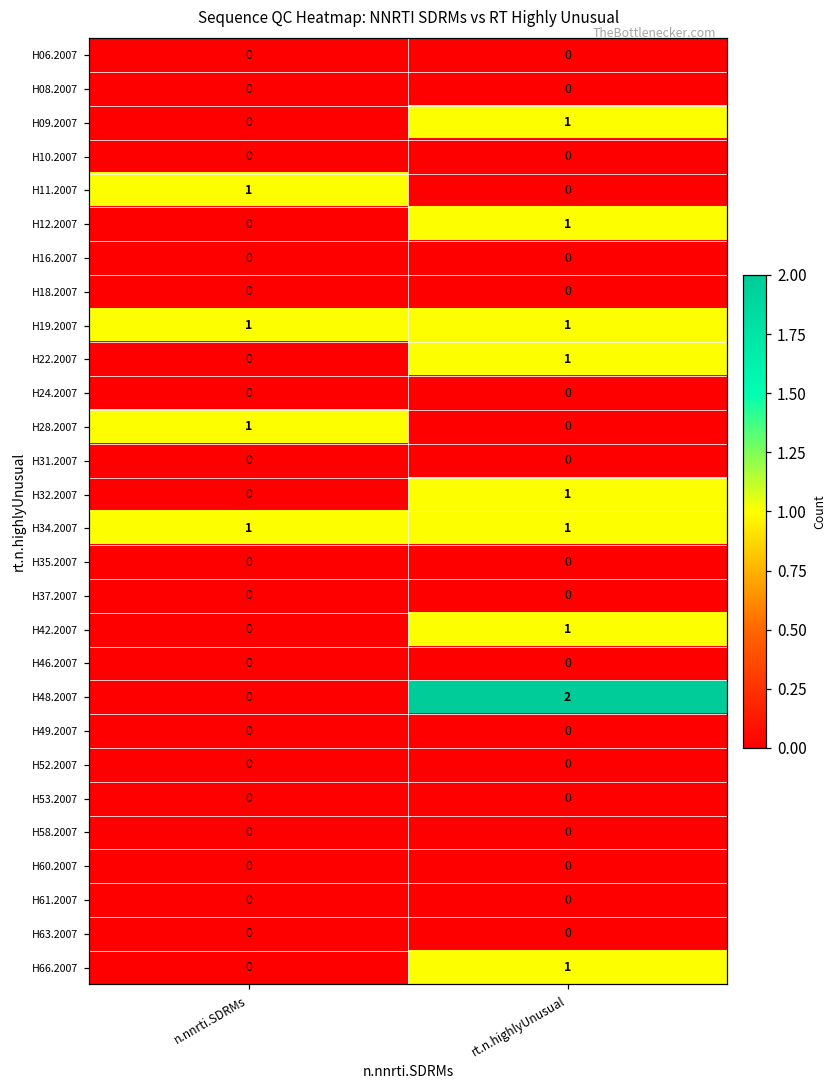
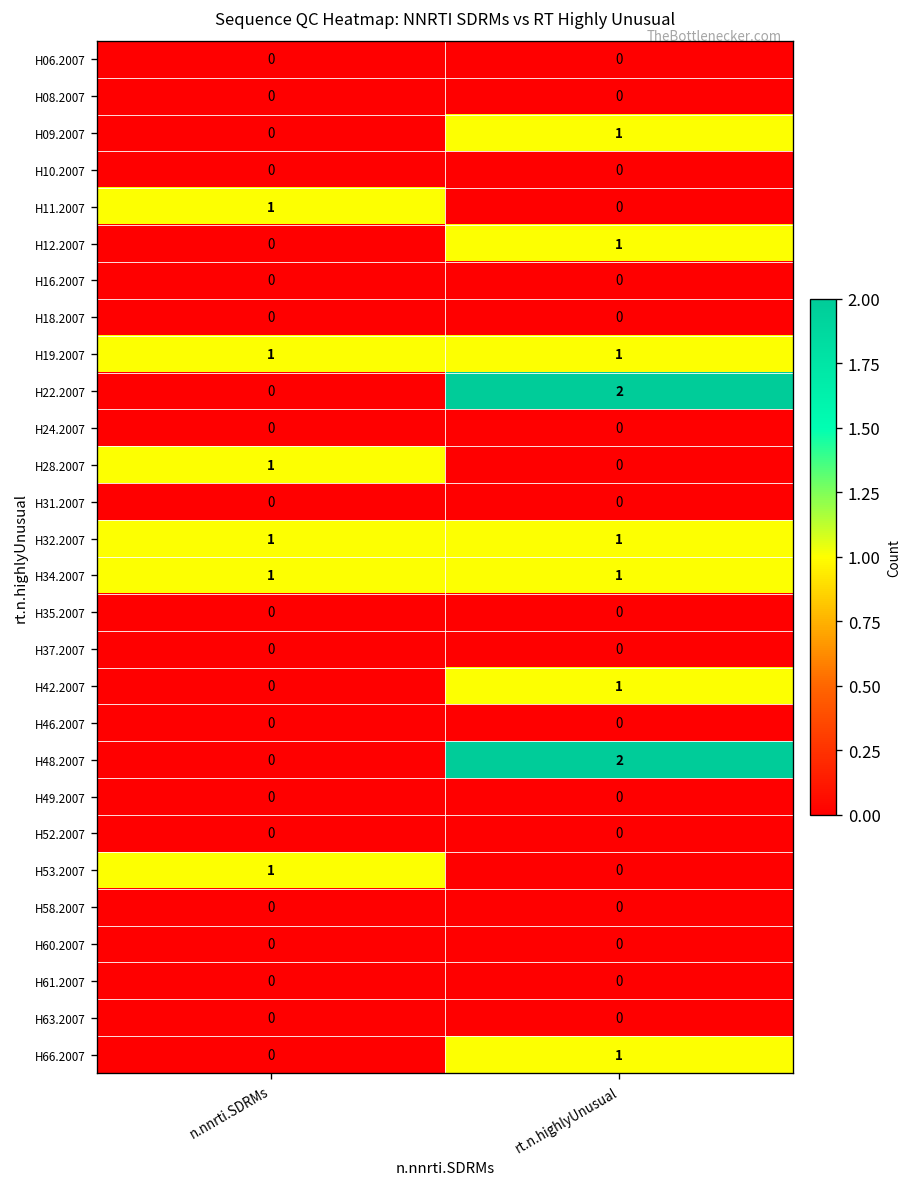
H22.2007, rt.n.highlyUnusual: 1 -> 2
H32.2007, n.nnrti.SDRMs: 0 -> 1
H53.2007, n.nnrti.SDRMs: 0 -> 1
